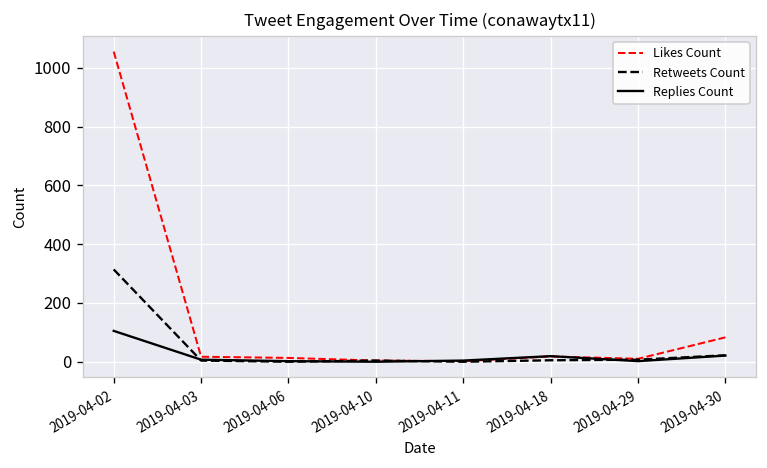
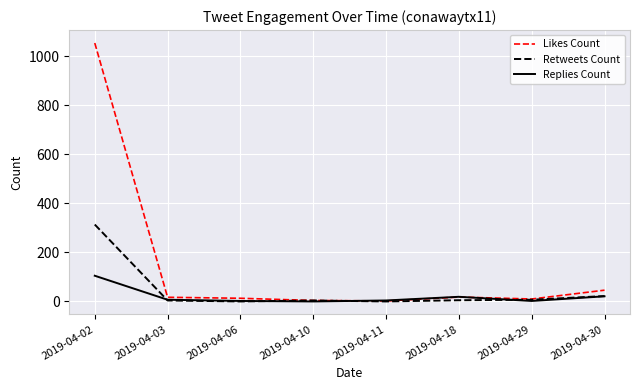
Likes Count, 2019-04-30: 80 -> 50
